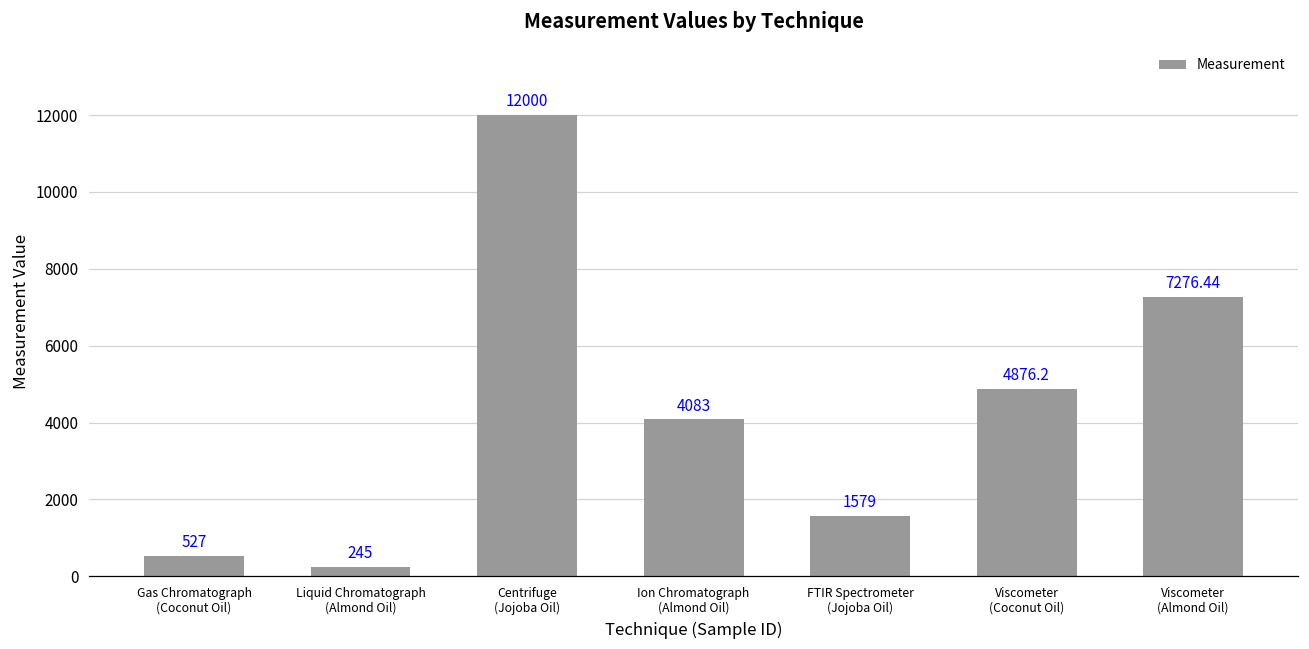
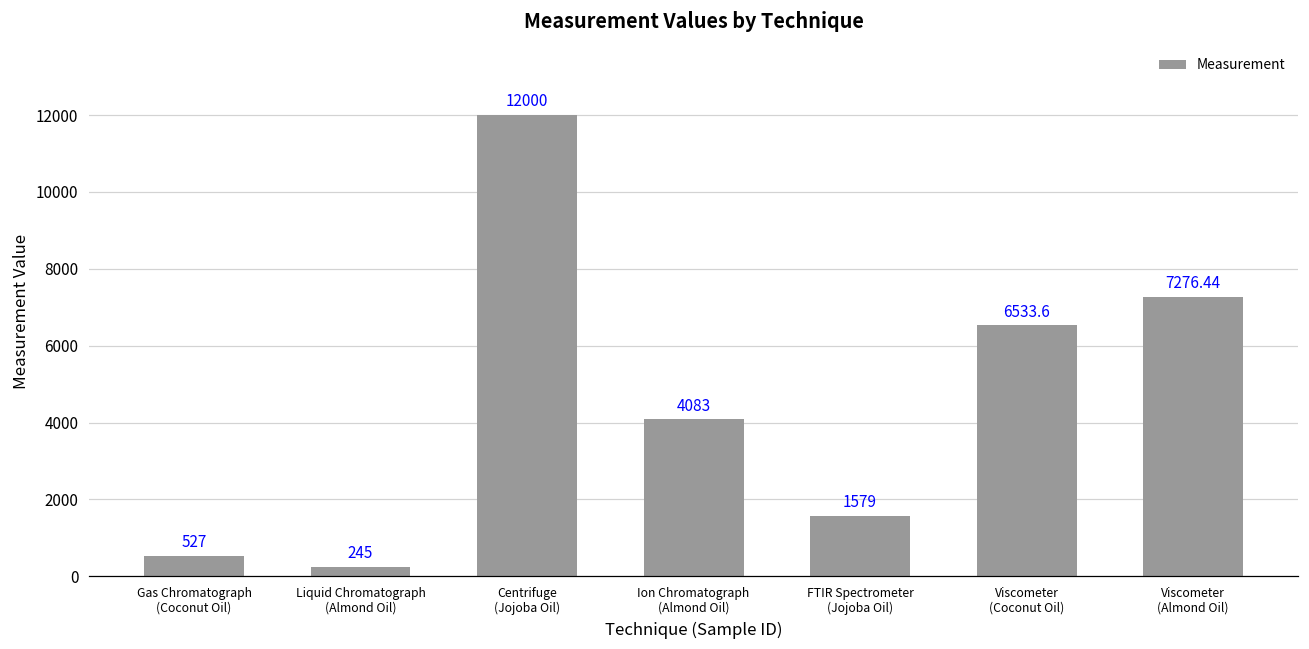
Viscometer (Coconut Oil): 4876.2 -> 6533.6
